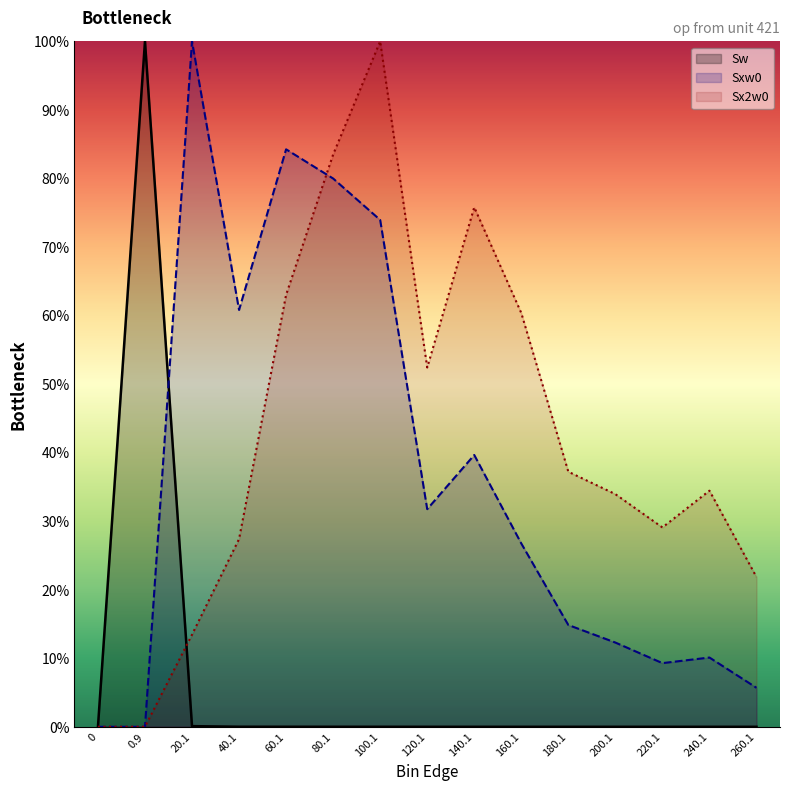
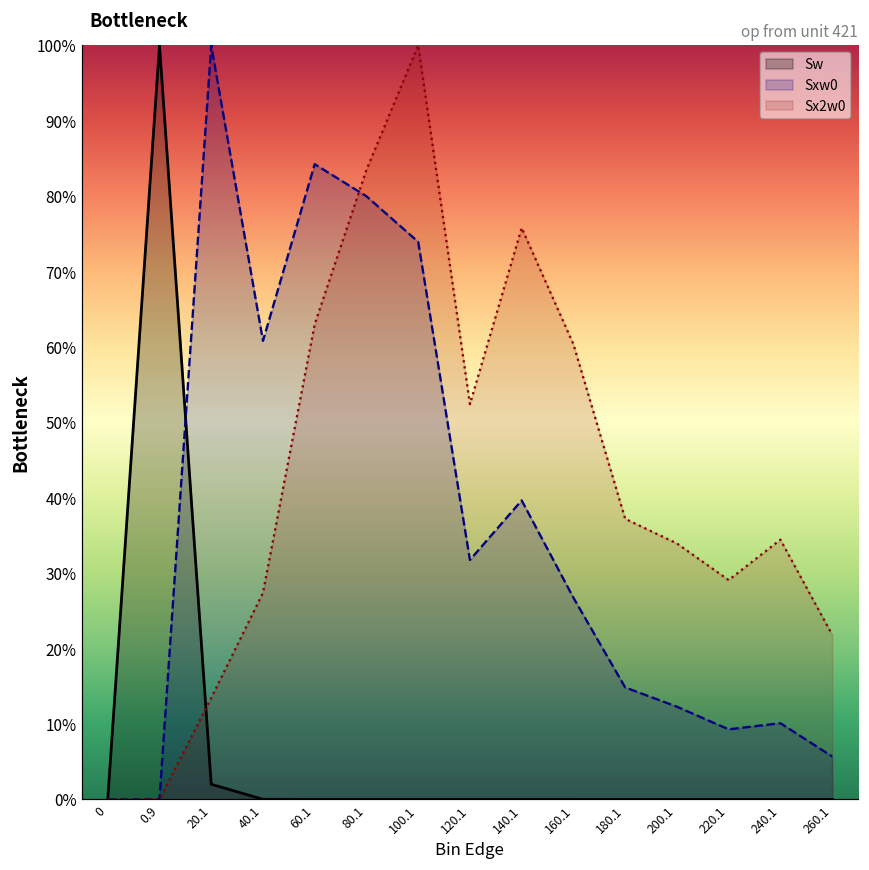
Sw, 20.1: 0% -> 2%
